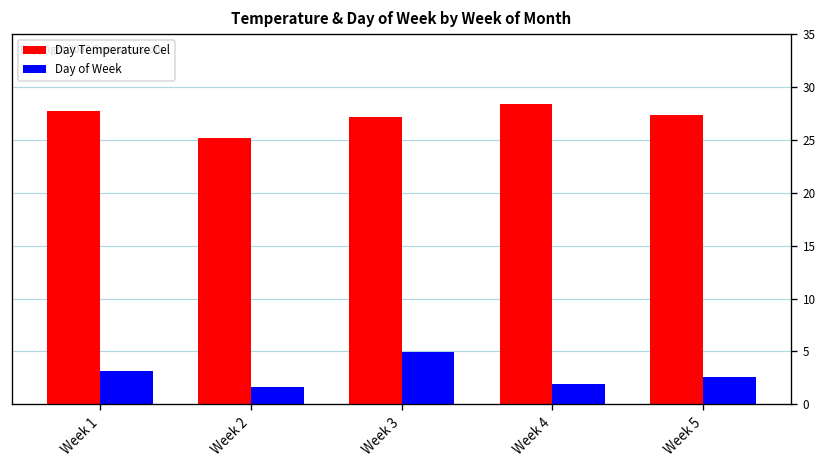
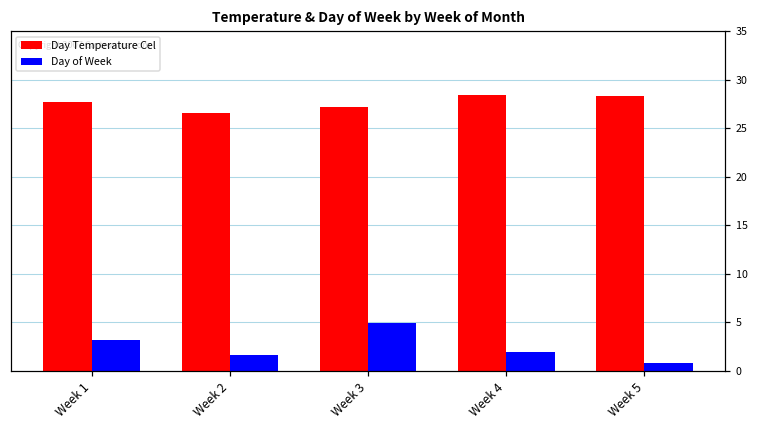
Day Temperature Cel, Week 2: 25 -> 27
Day Temperature Cel, Week 5: 27 -> 28
Day of Week, Week 5: 3 -> 1
